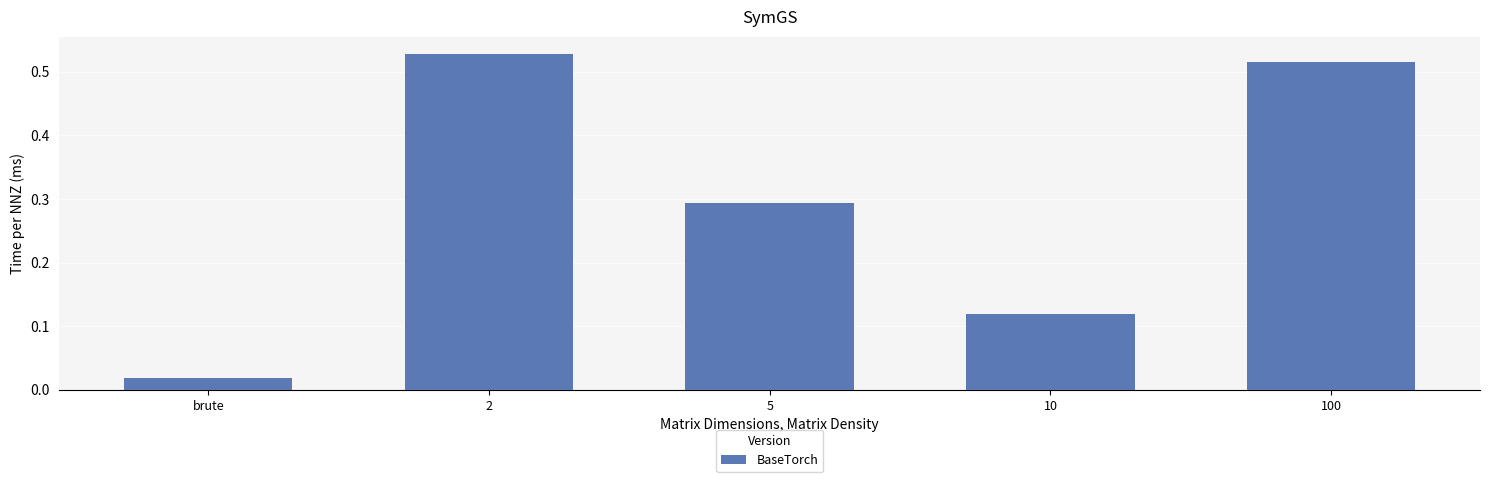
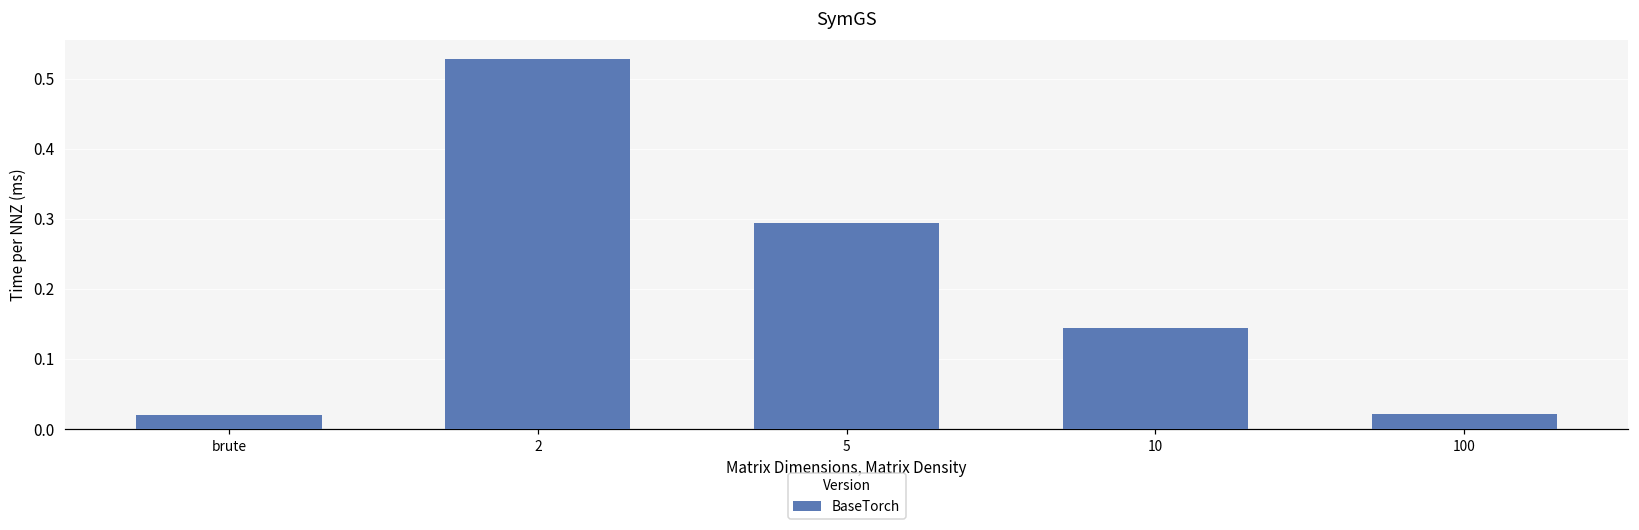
10: 0.12 -> 0.14
100: 0.52 -> 0.02
